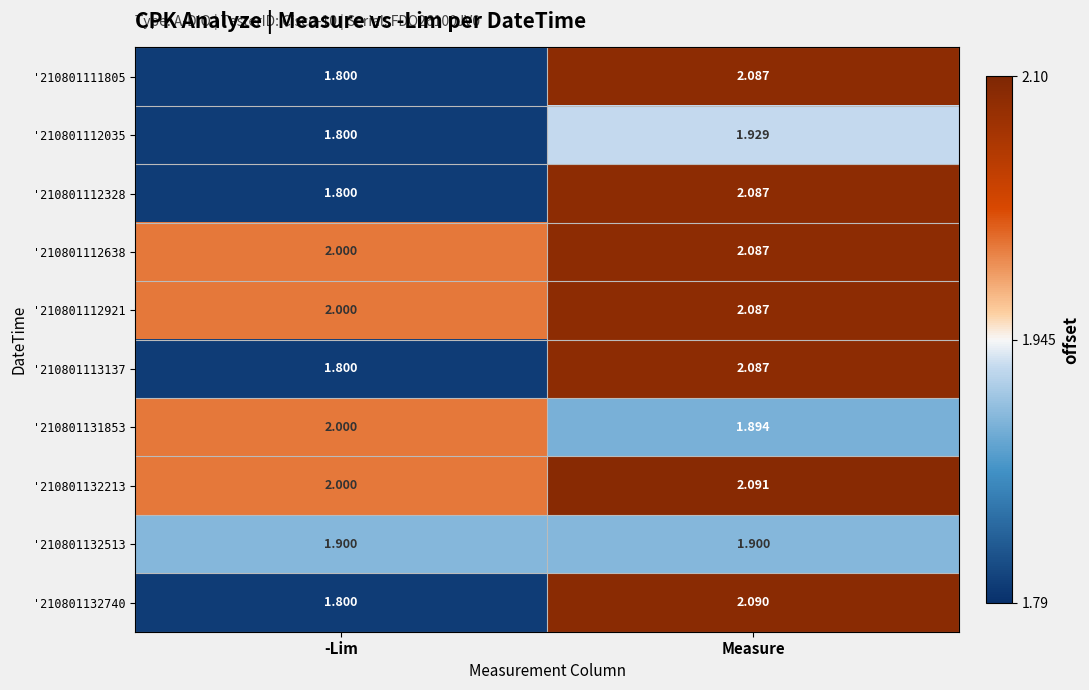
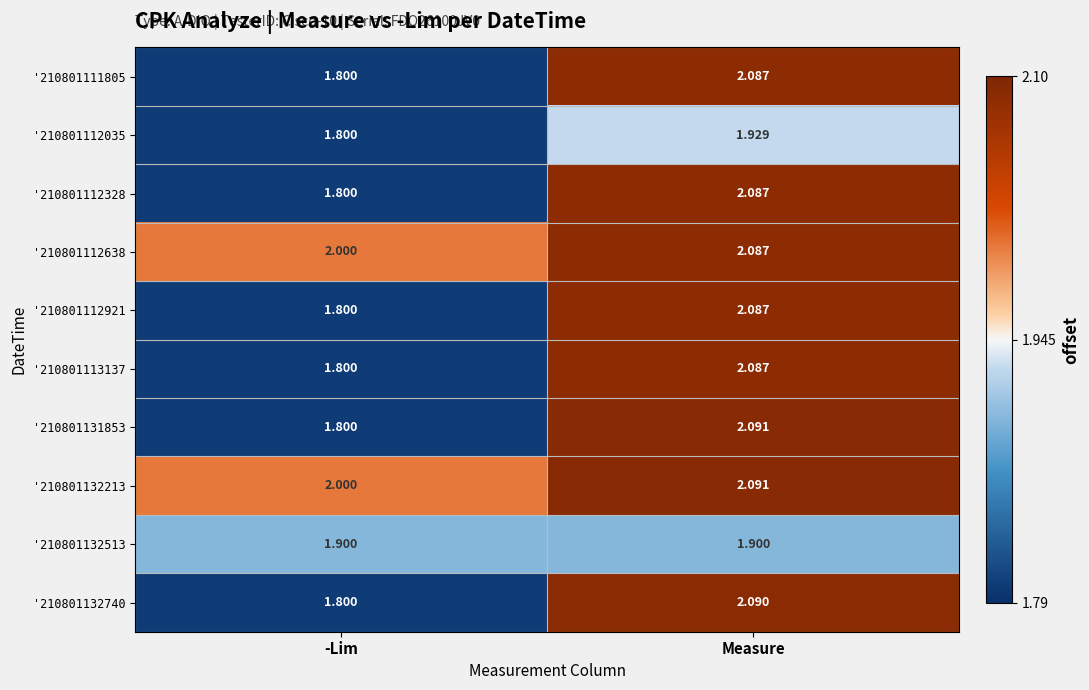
'210801112921, -Lim: 2.000 -> 1.800
'210801131853, -Lim: 2.000 -> 1.800
'210801131853, Measure: 1.894 -> 2.091
